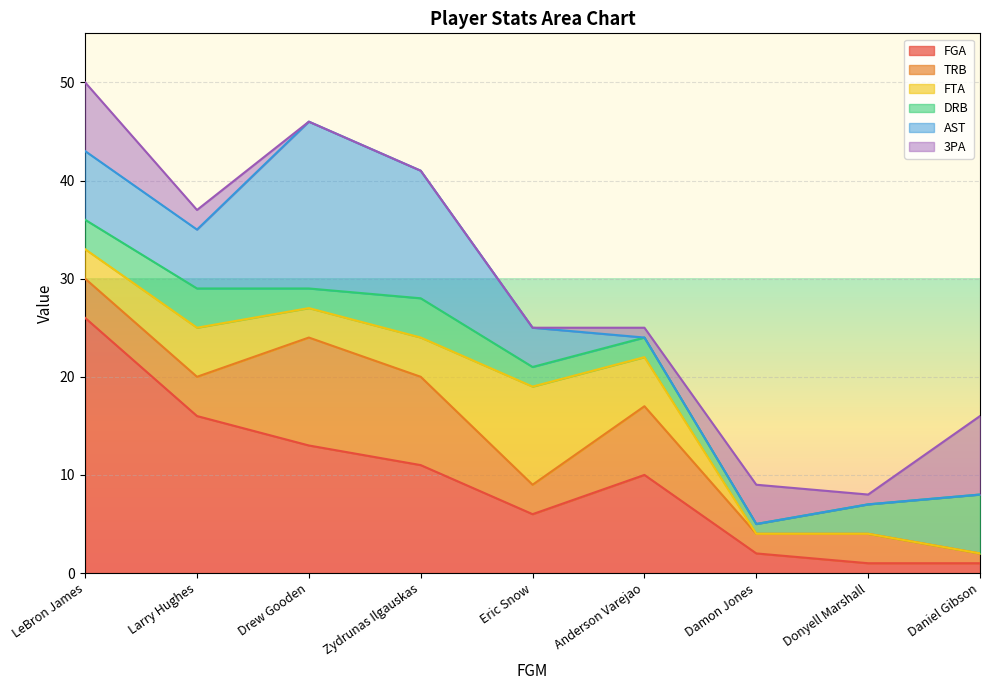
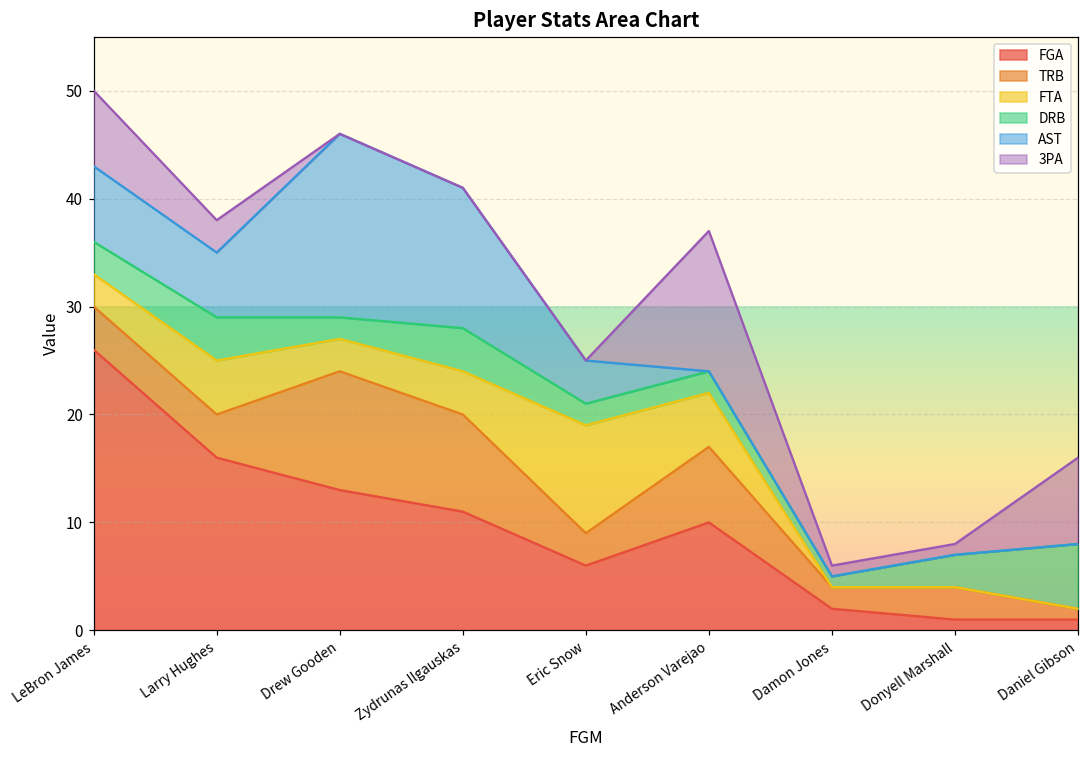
3PA, Larry Hughes: 2 -> 3
3PA, Anderson Varejao: 1 -> 13
3PA, Damon Jones: 4 -> 1
